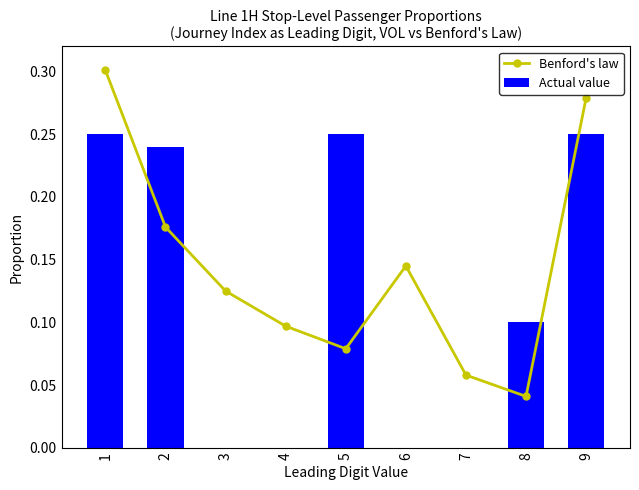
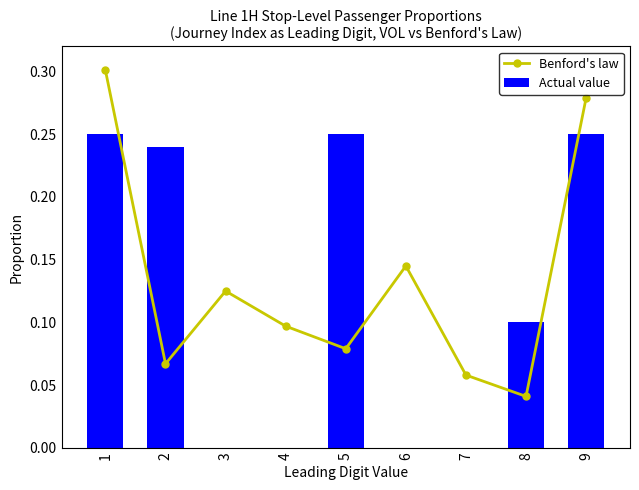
Benford's law, 2: 0.176 -> 0.067
